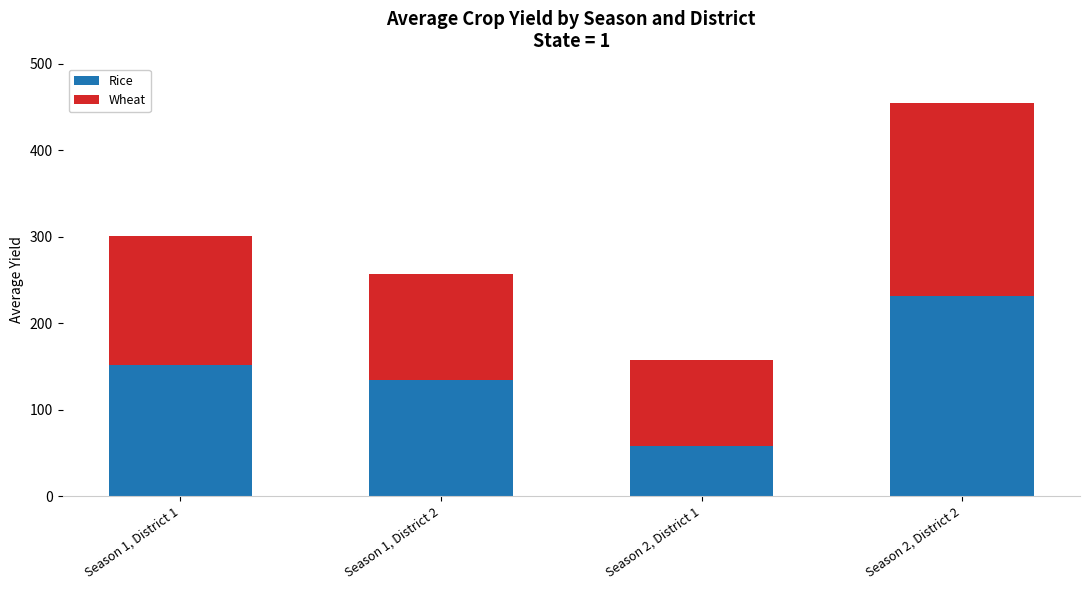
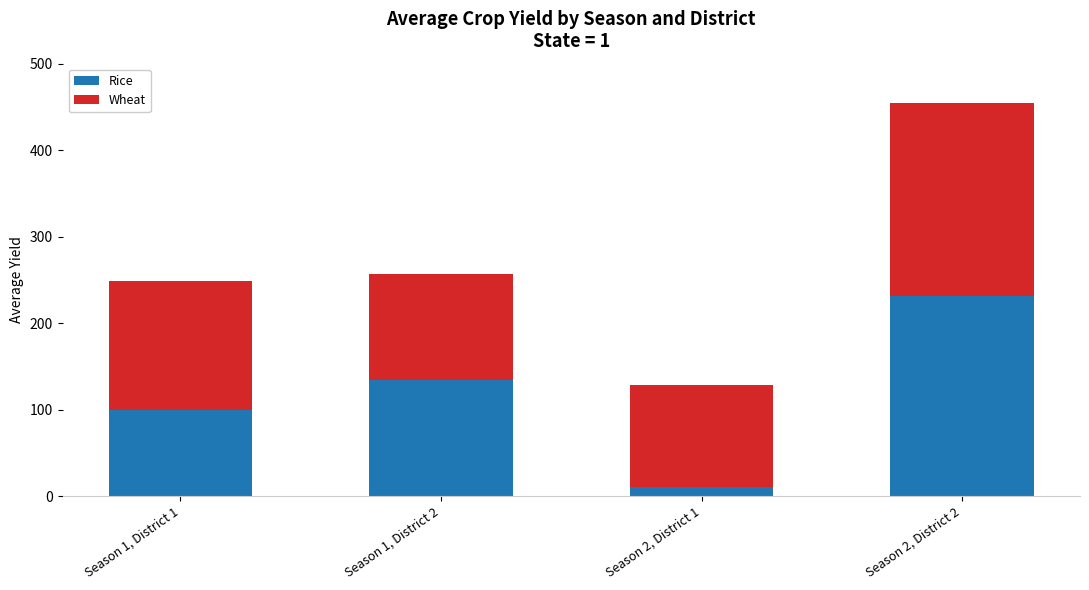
Rice, Season 1, District 1: 150 -> 100
Rice, Season 2, District 1: 60 -> 10
Wheat, Season 2, District 1: 100 -> 120
